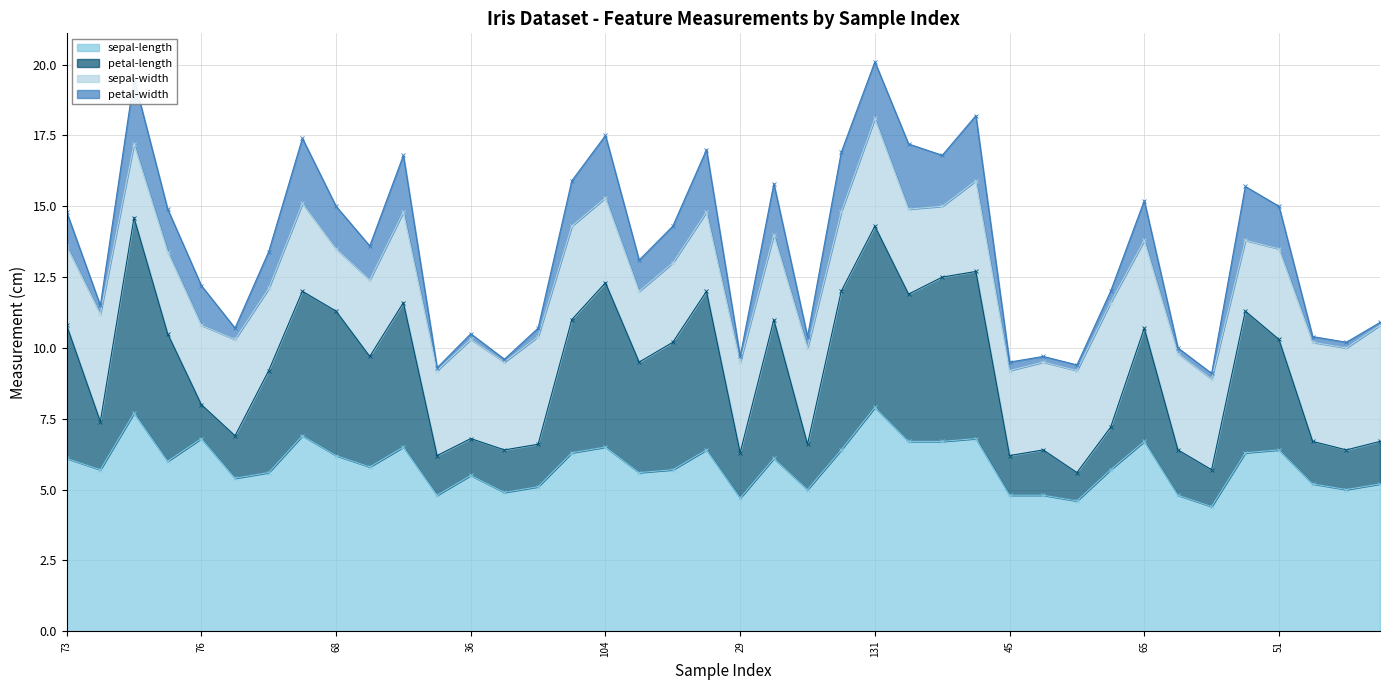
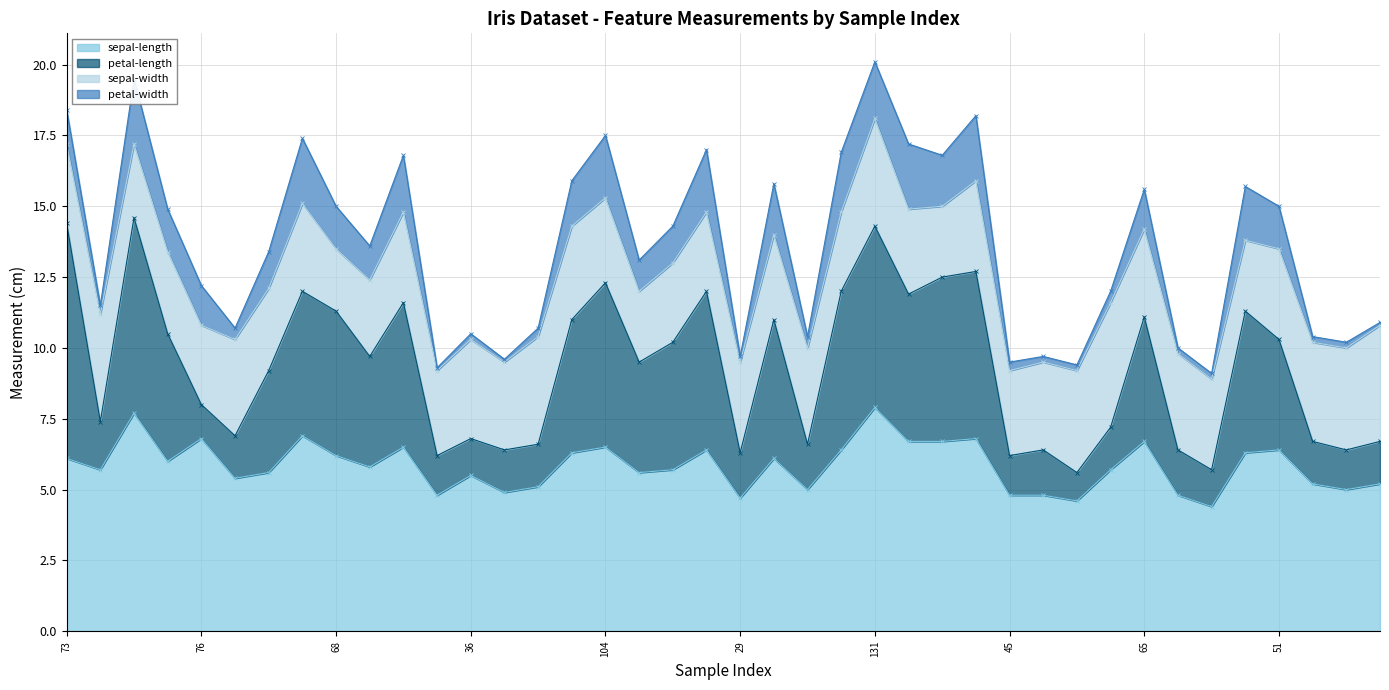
petal-length, 73: 4.7 -> 8.3
petal-length, 65: 4.0 -> 4.4
